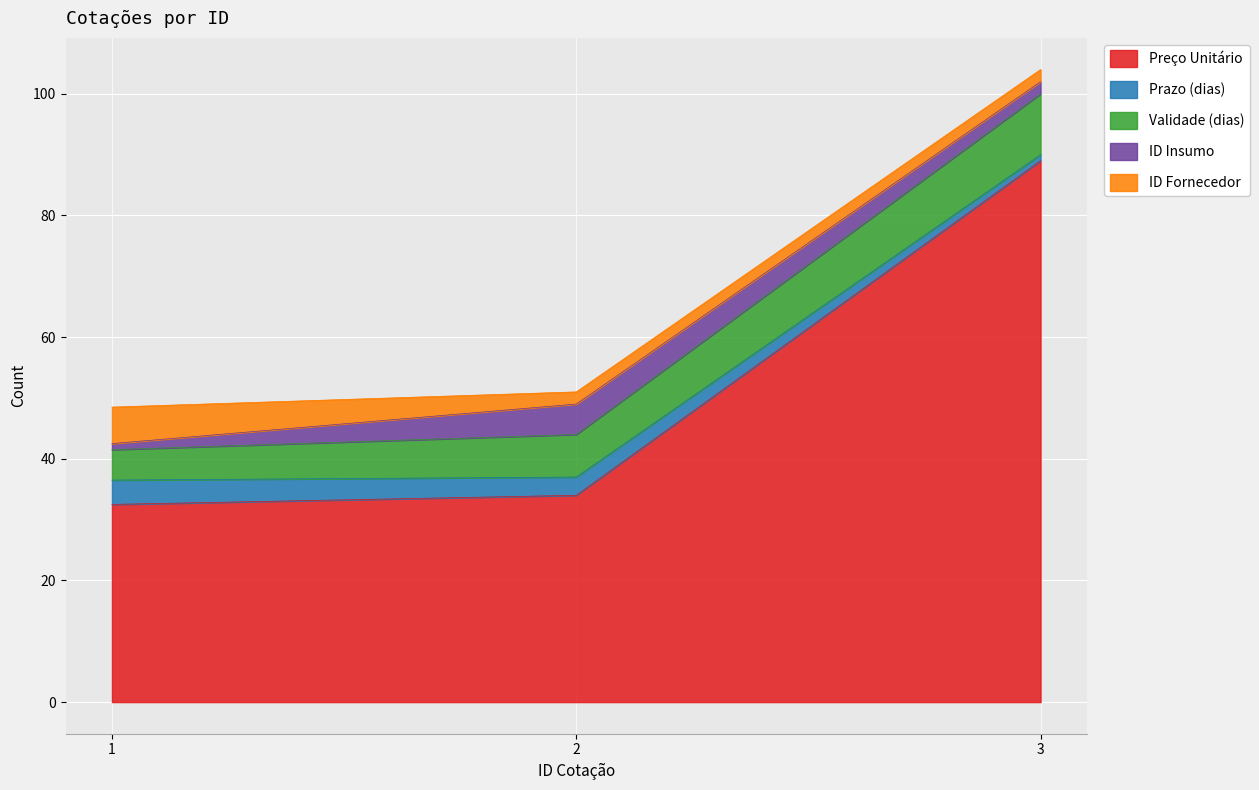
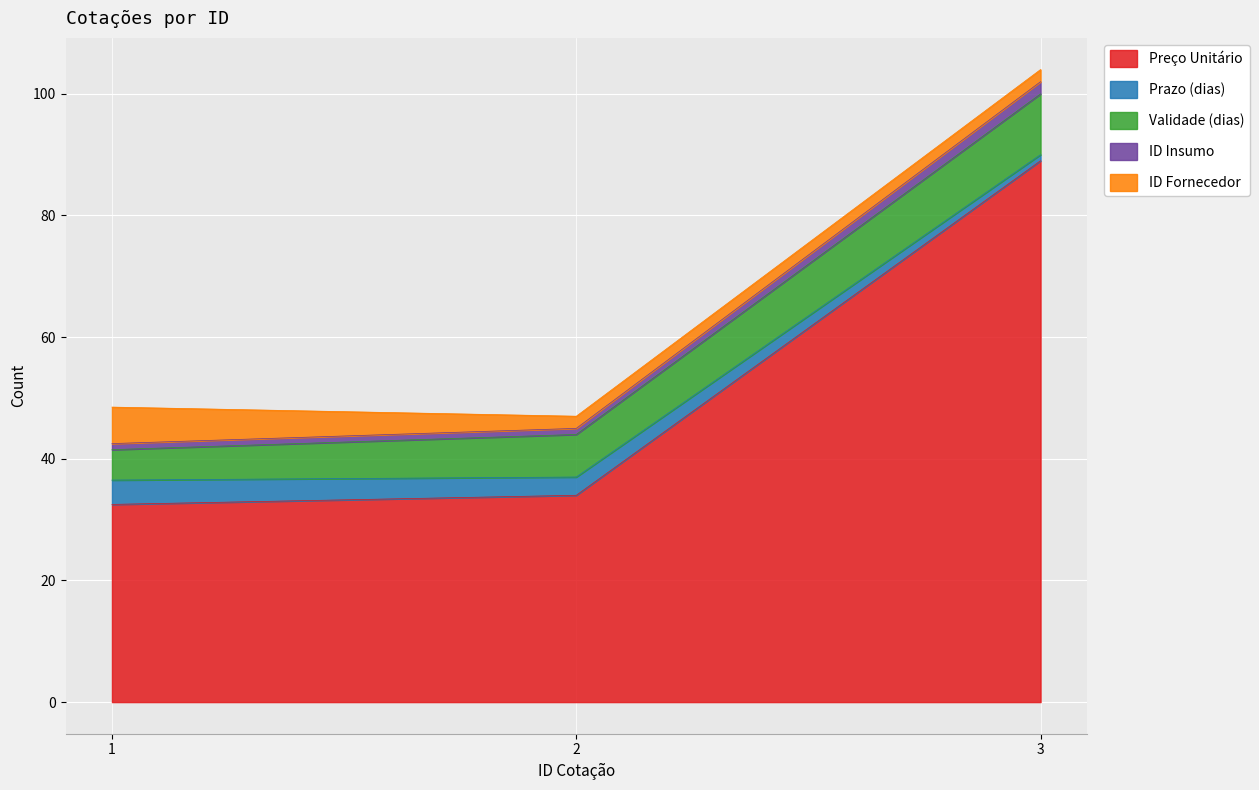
ID Insumo, 2: 5 -> 1
